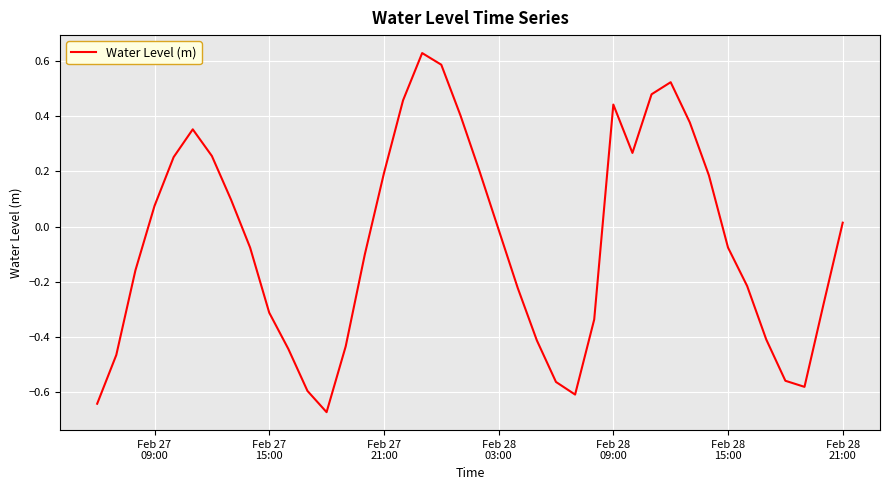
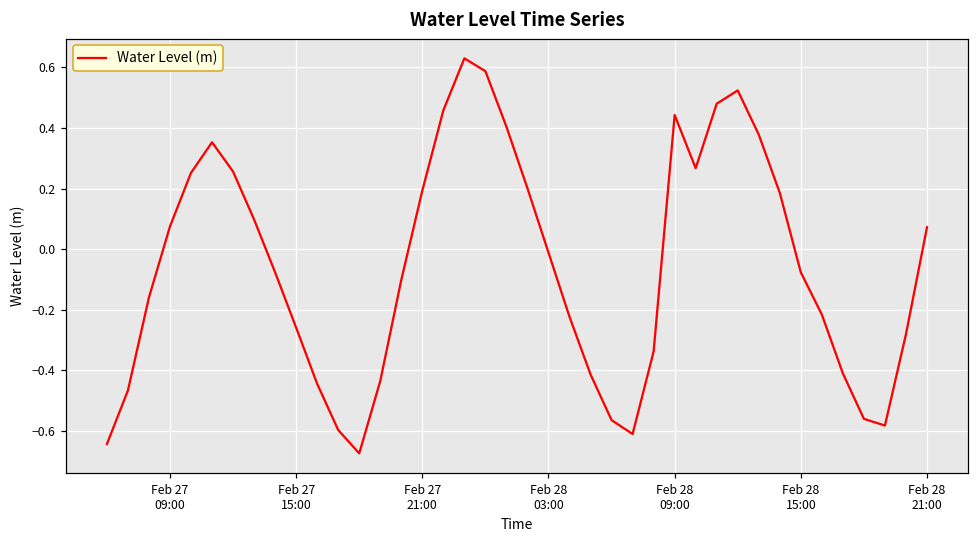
Feb 27 15:00: -0.31 -> -0.26
Feb 28 21:00: 0.01 -> 0.07
